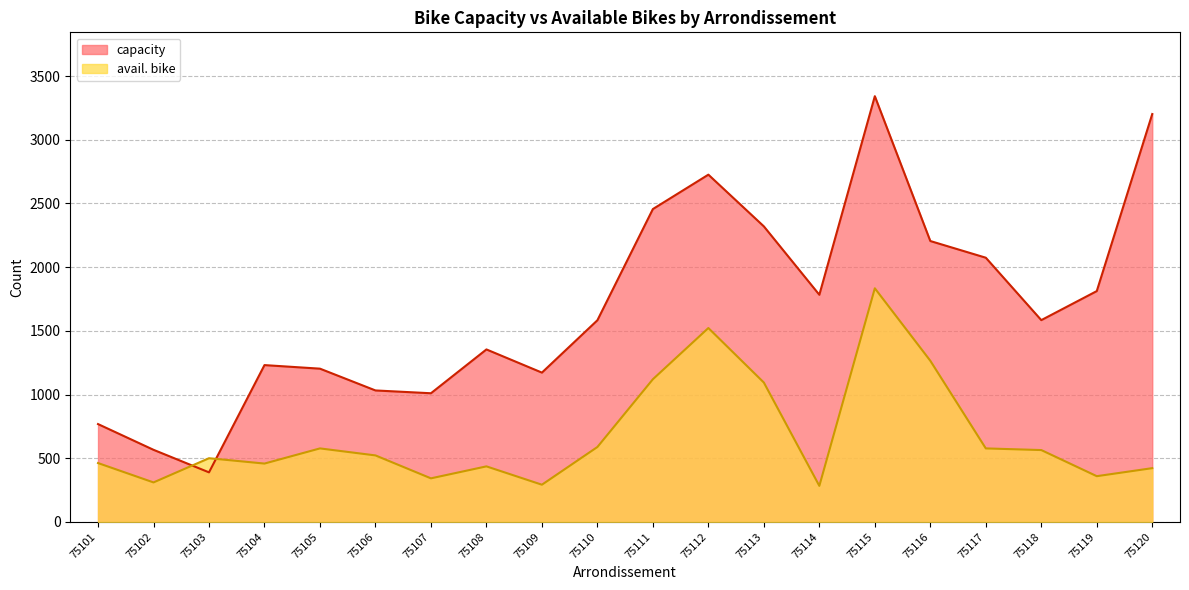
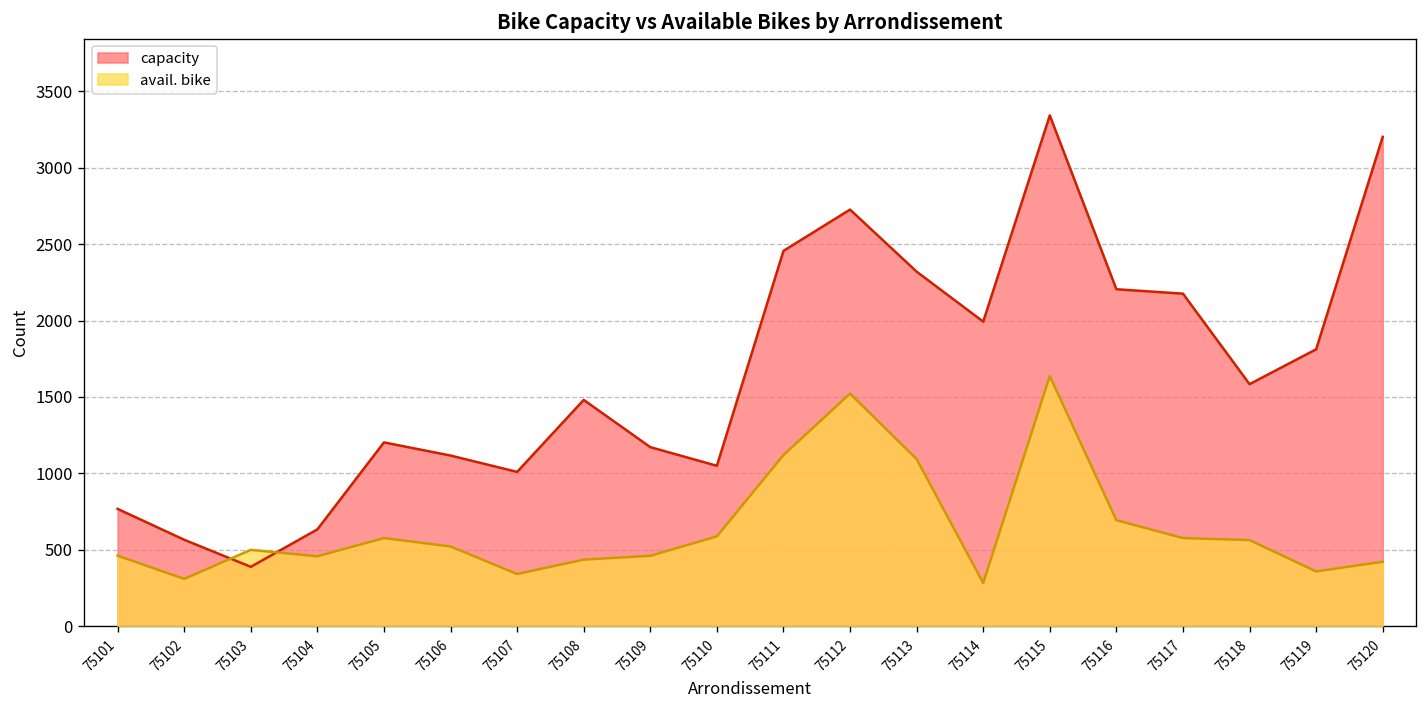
capacity, 75104: 1230 -> 630
capacity, 75106: 1030 -> 1120
capacity, 75108: 1350 -> 1480
avail. bike, 75109: 290 -> 460
capacity, 75110: 1580 -> 1050
capacity, 75114: 1780 -> 1990
avail. bike, 75115: 1830 -> 1640
avail. bike, 75116: 1270 -> 690
capacity, 75117: 2070 -> 2180
